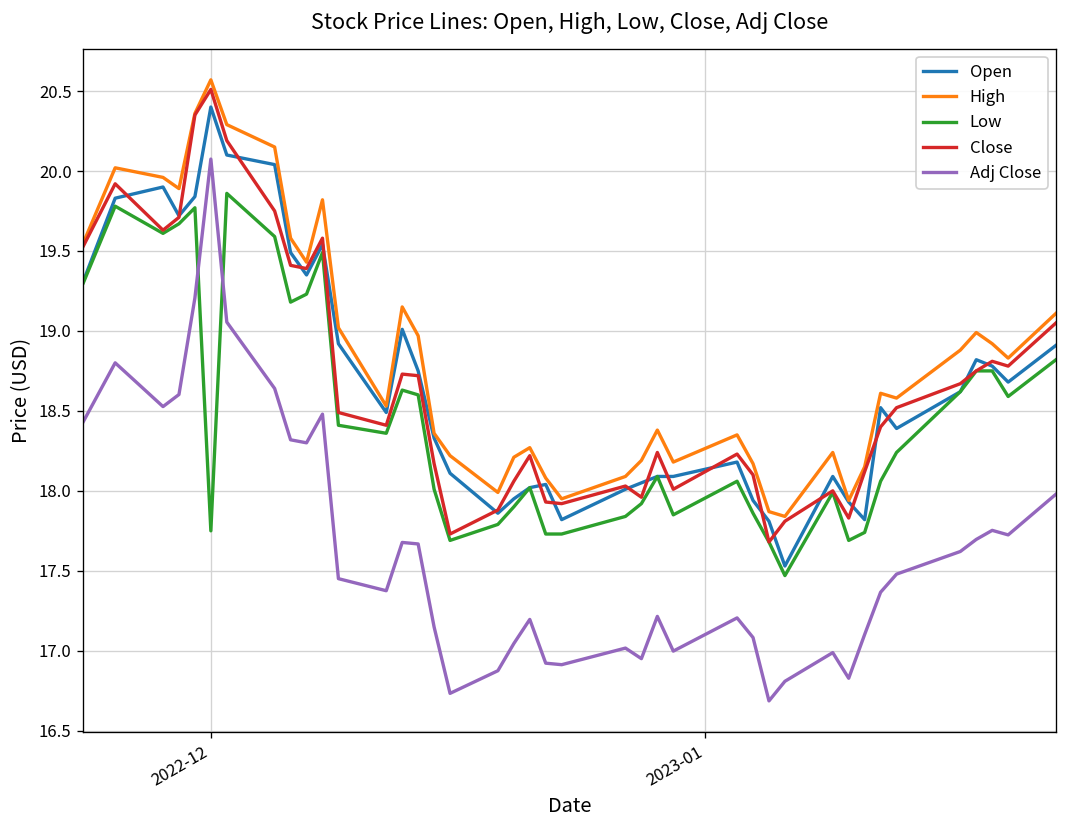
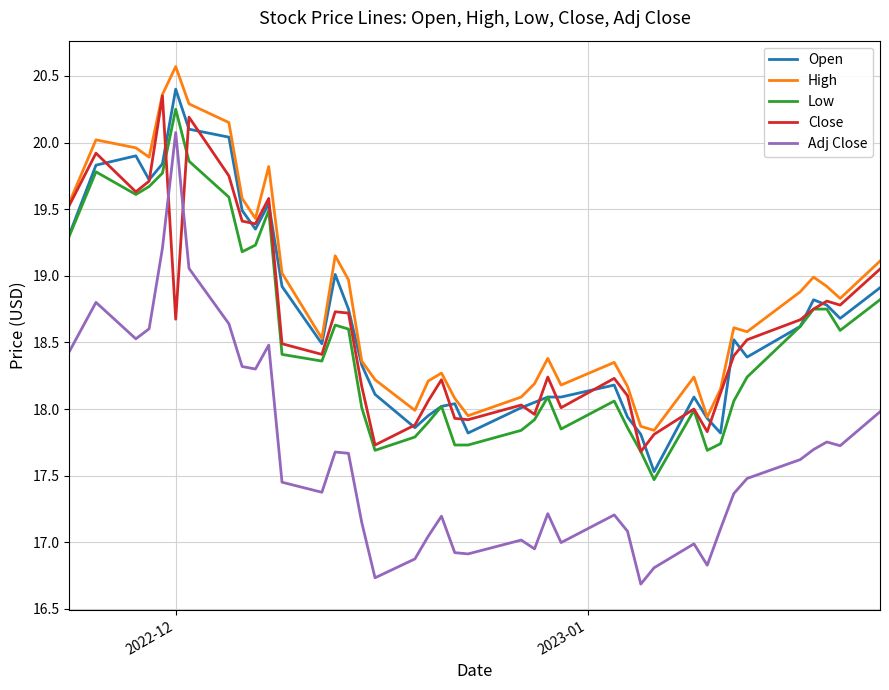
Low, 2022-12: 17.75 -> 20.25
Close, 2022-12: 20.51 -> 18.67
